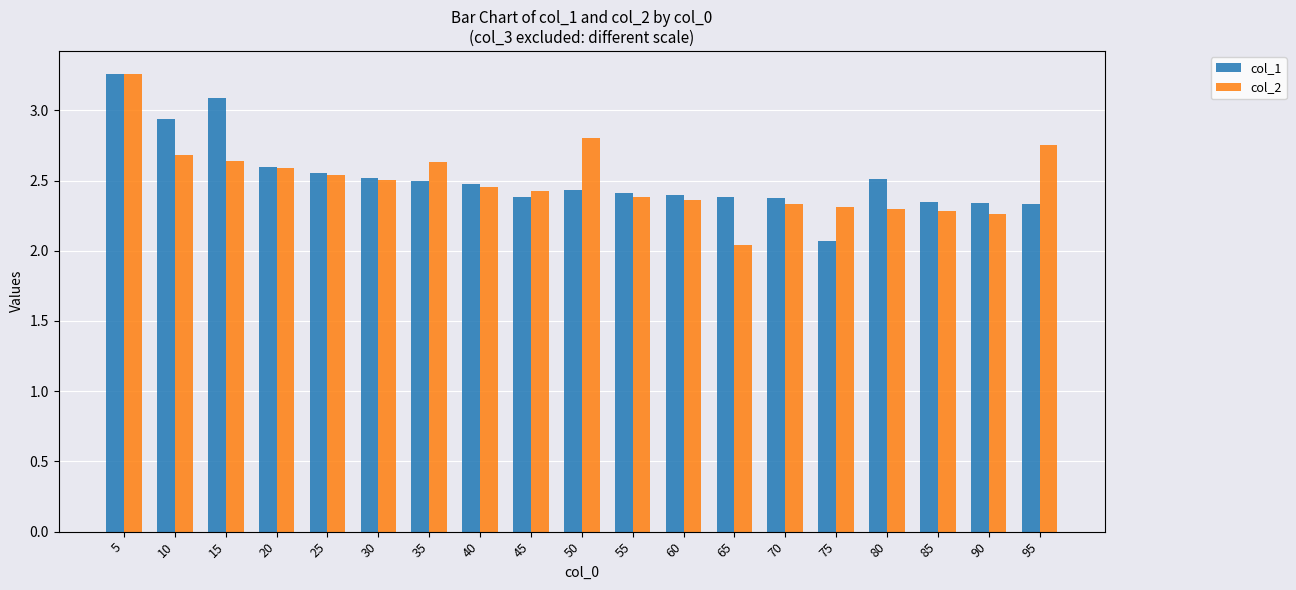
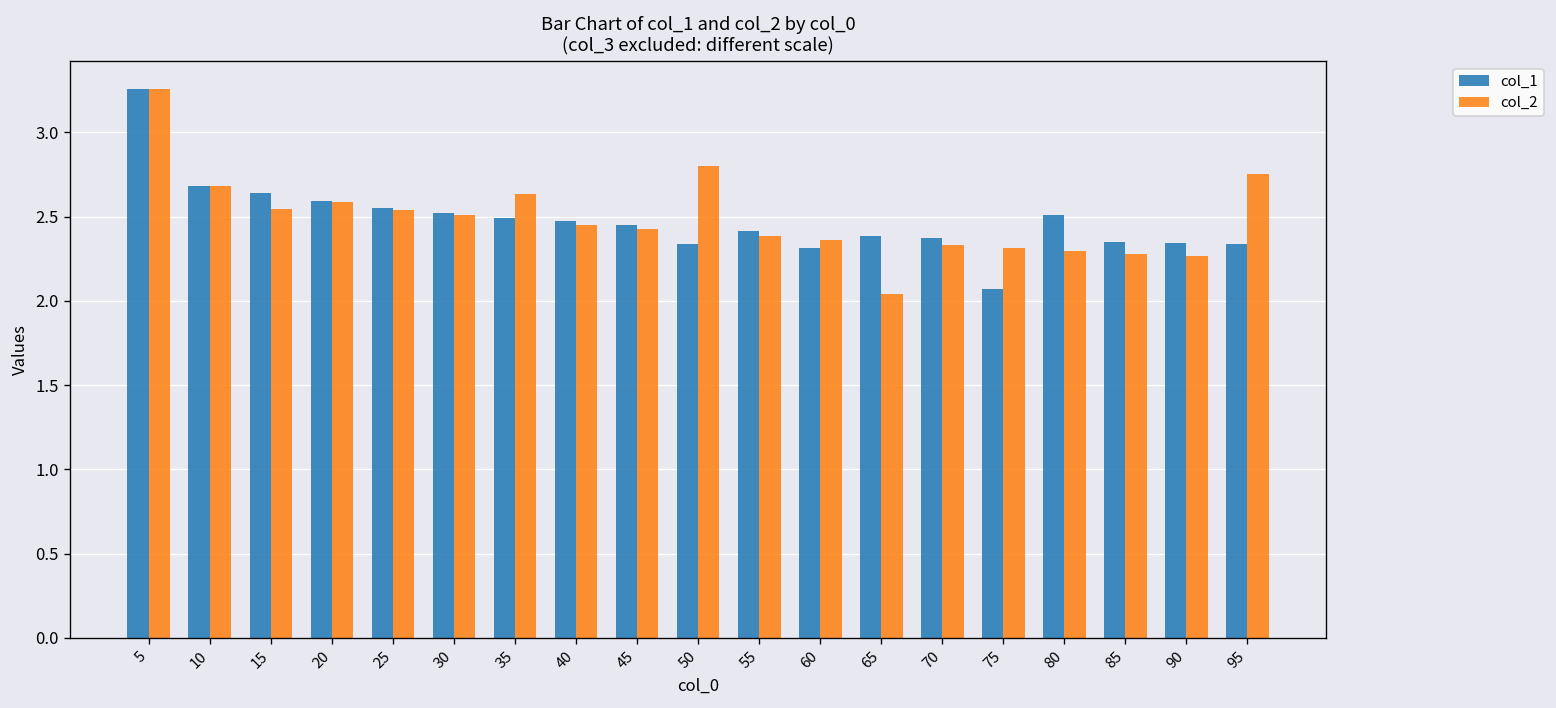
col_1, 10: 2.94 -> 2.68
col_1, 15: 3.09 -> 2.64
col_2, 15: 2.64 -> 2.55
col_1, 45: 2.38 -> 2.45
col_1, 50: 2.43 -> 2.34
col_1, 60: 2.40 -> 2.32
